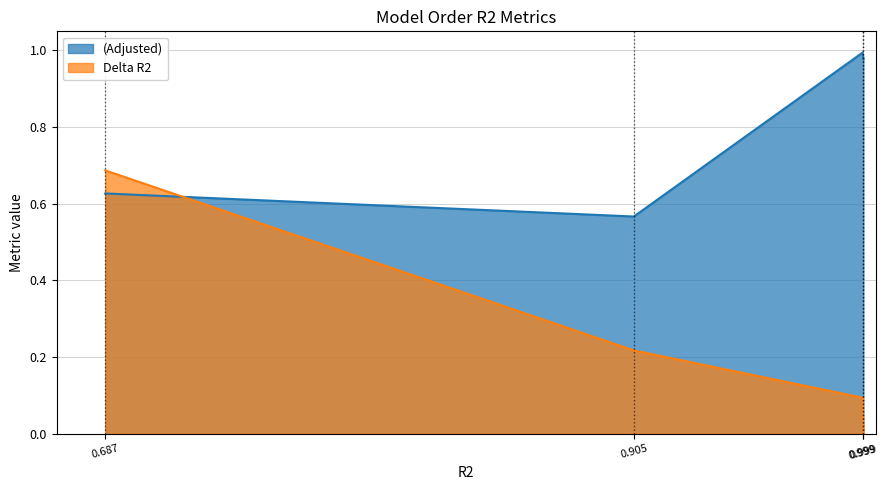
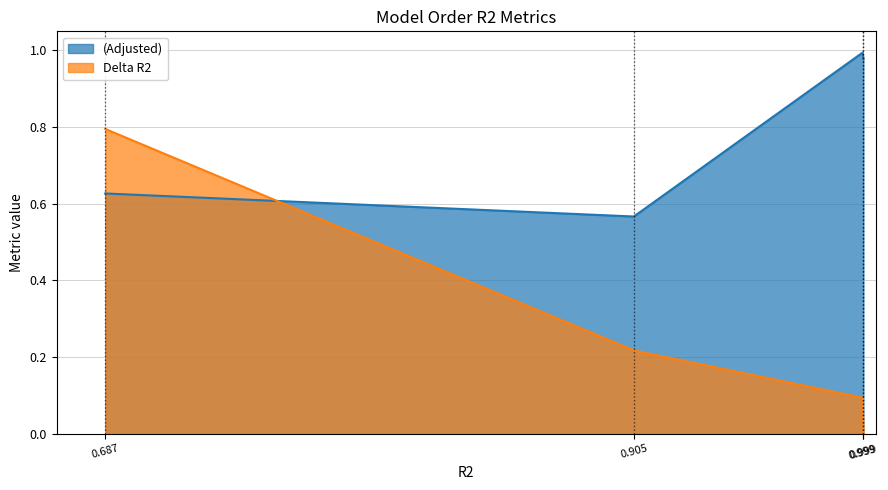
Delta R2, 0.687: 0.69 -> 0.80
